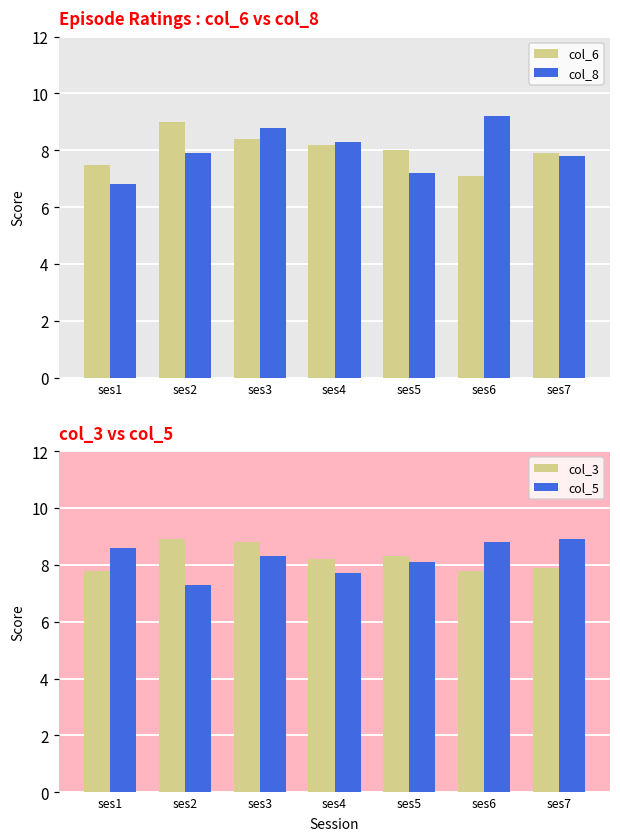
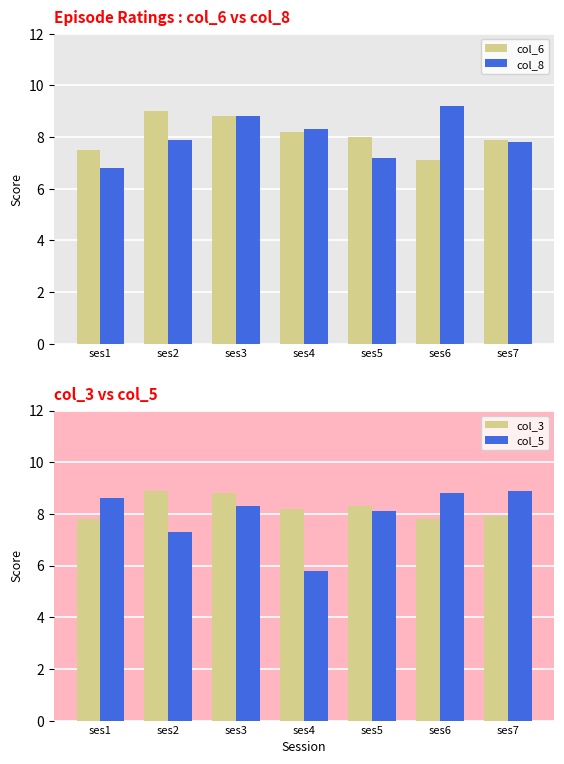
Episode Ratings : col_6 vs col_8, col_6, ses3: 8.4 -> 8.8
col_3 vs col_5, col_5, ses4: 7.7 -> 5.8
